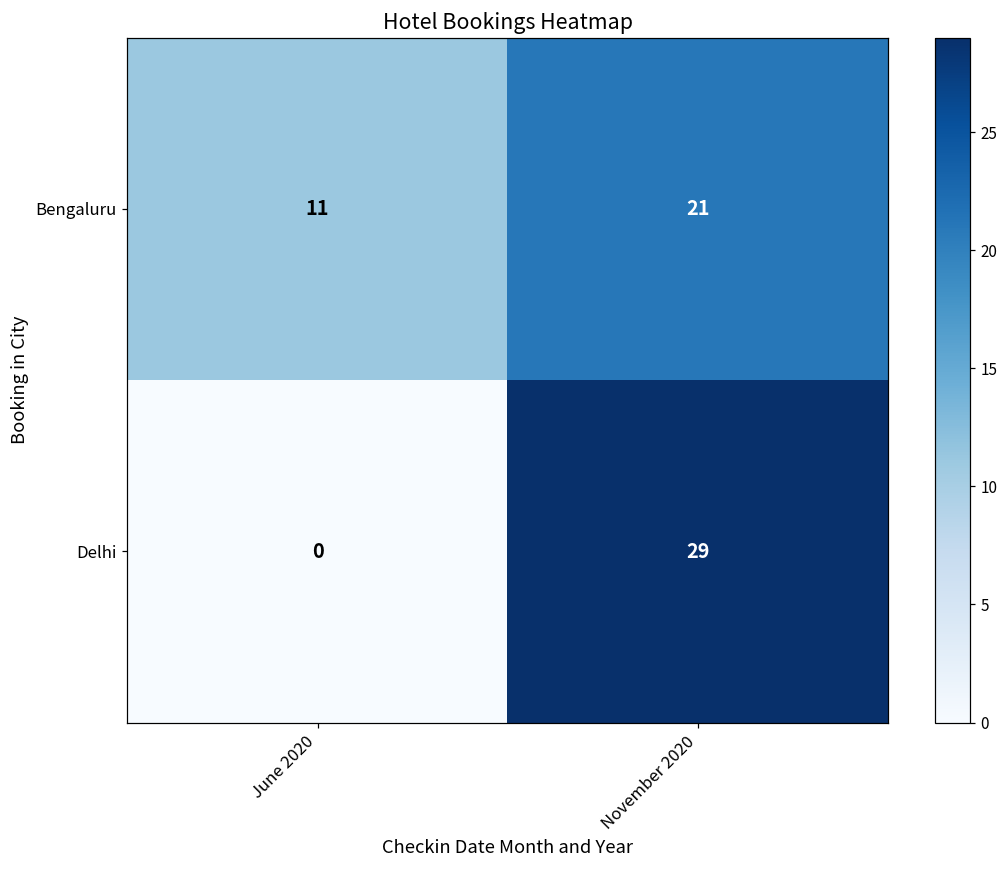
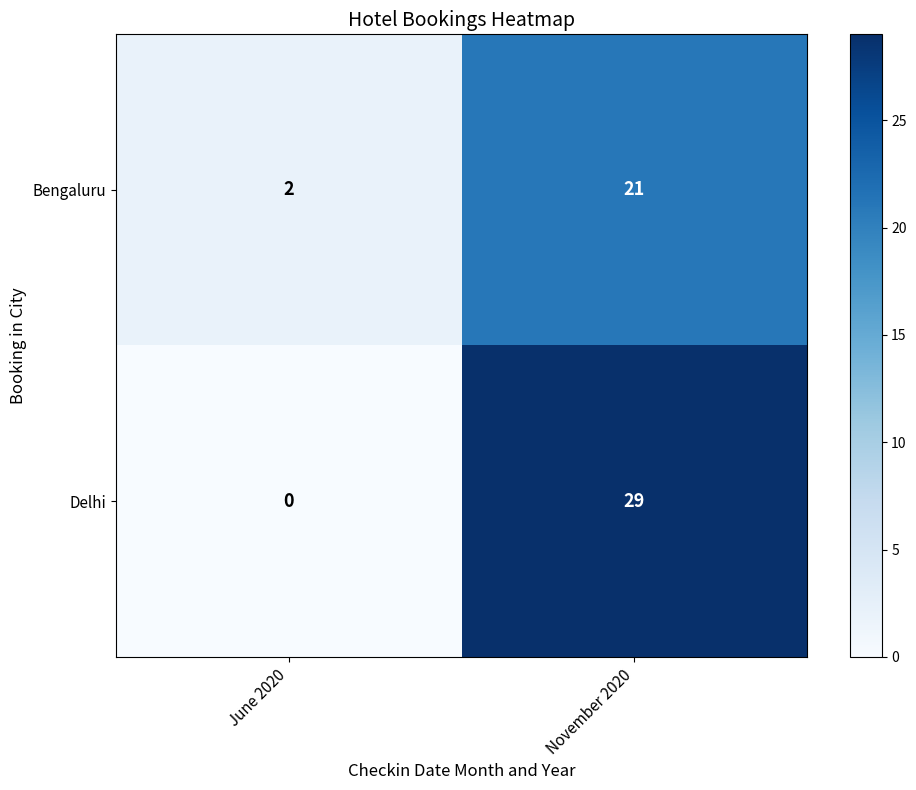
Bengaluru, June 2020: 11 -> 2
